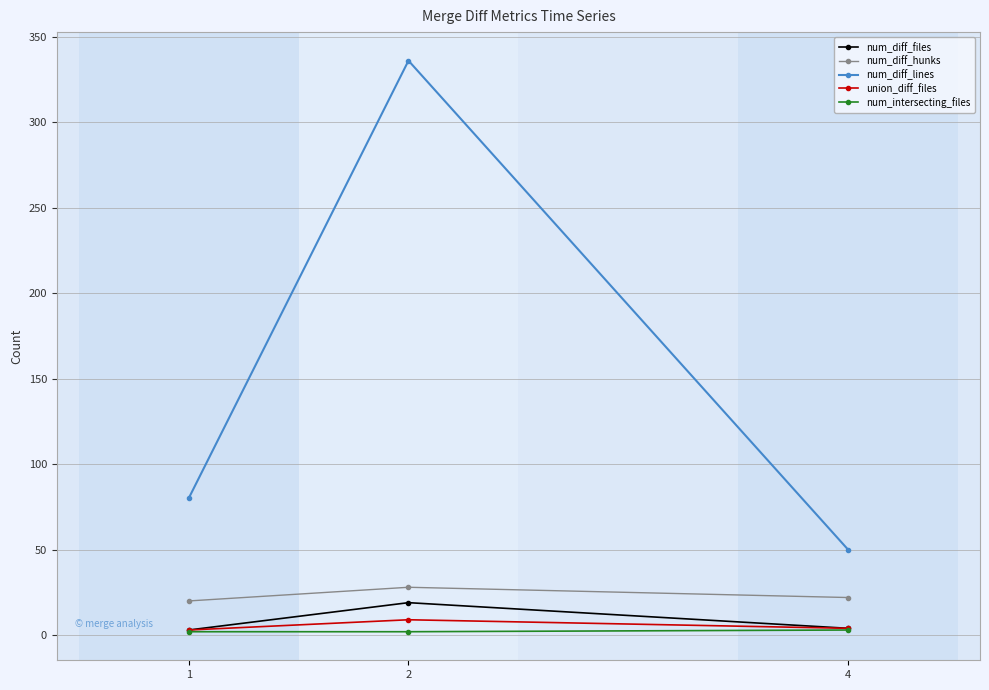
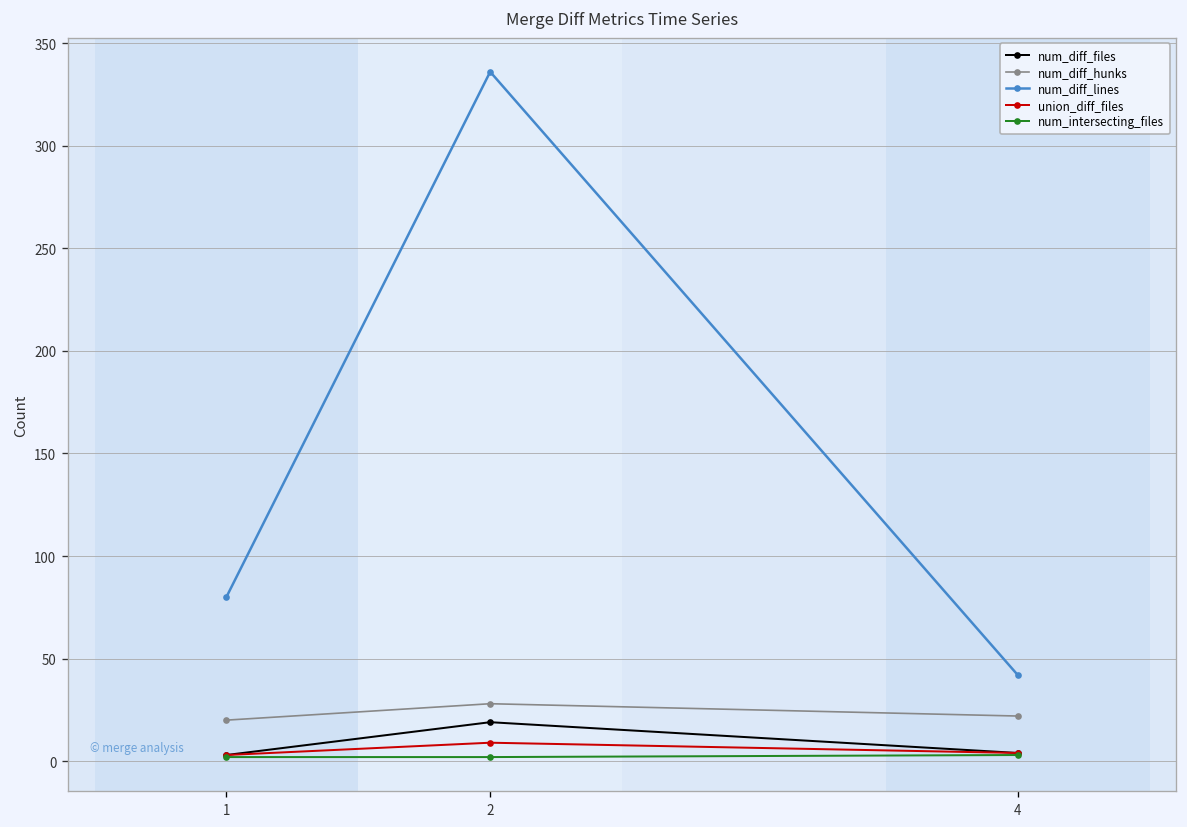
num_diff_lines, 4: 50 -> 42
